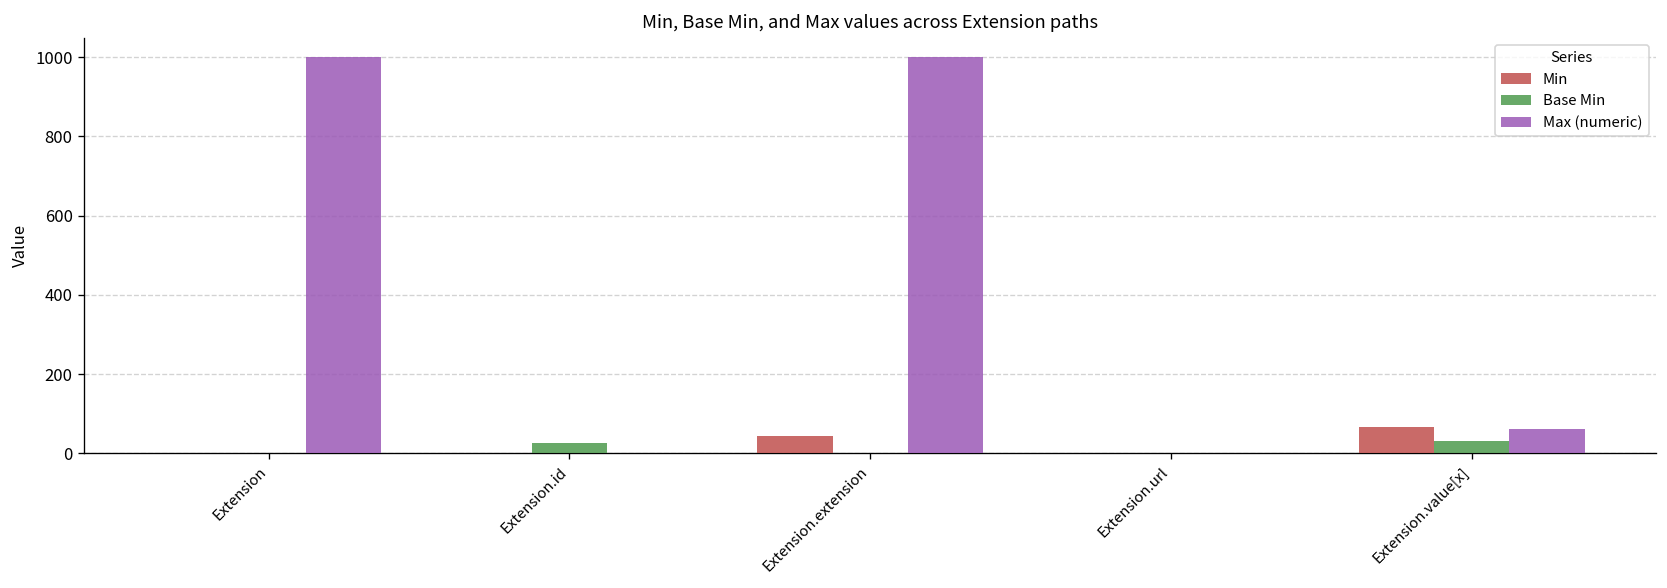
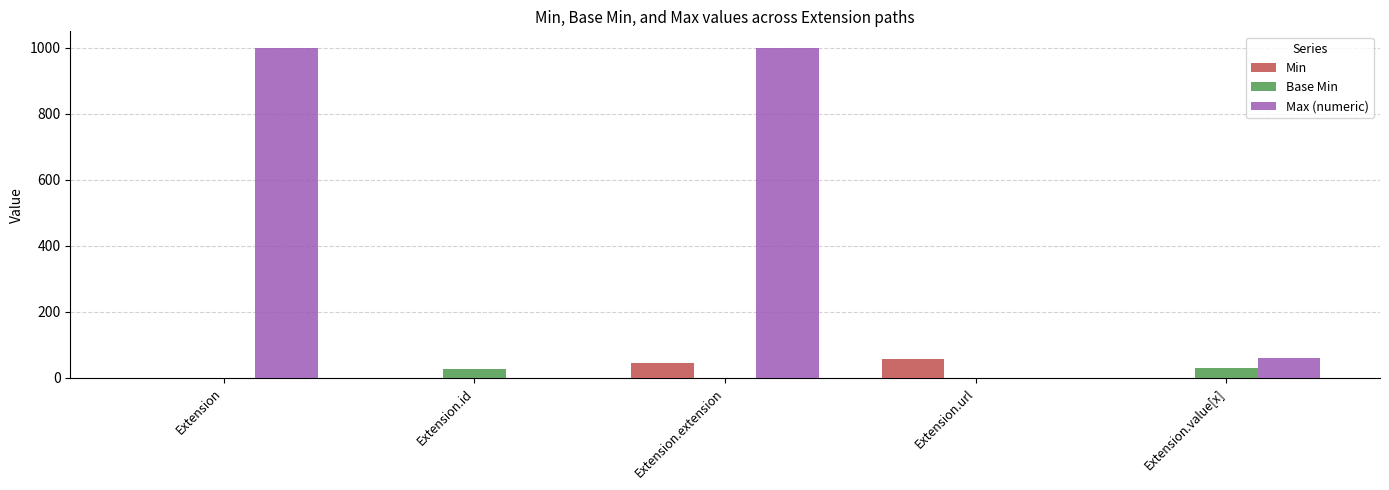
Min, Extension.url: 0 -> 60
Min, Extension.value[x]: 70 -> 0
